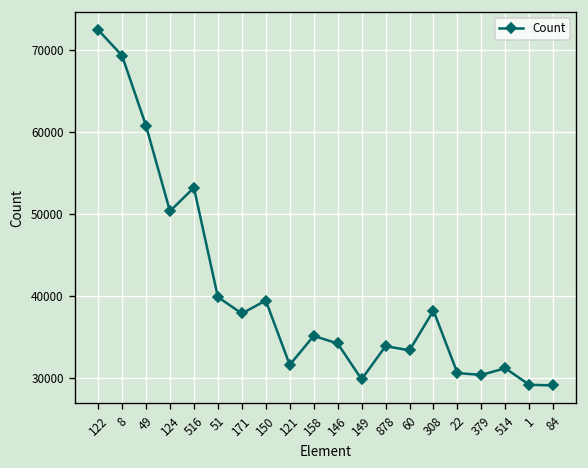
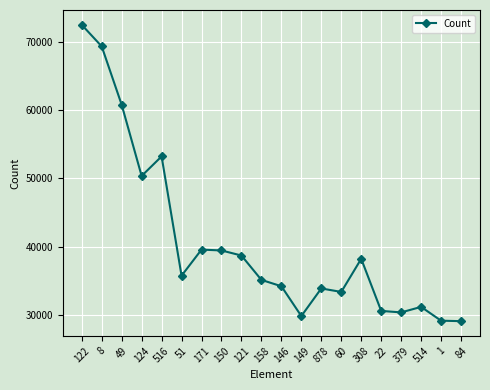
51: 40000 -> 36000
171: 38000 -> 40000
121: 32000 -> 39000
